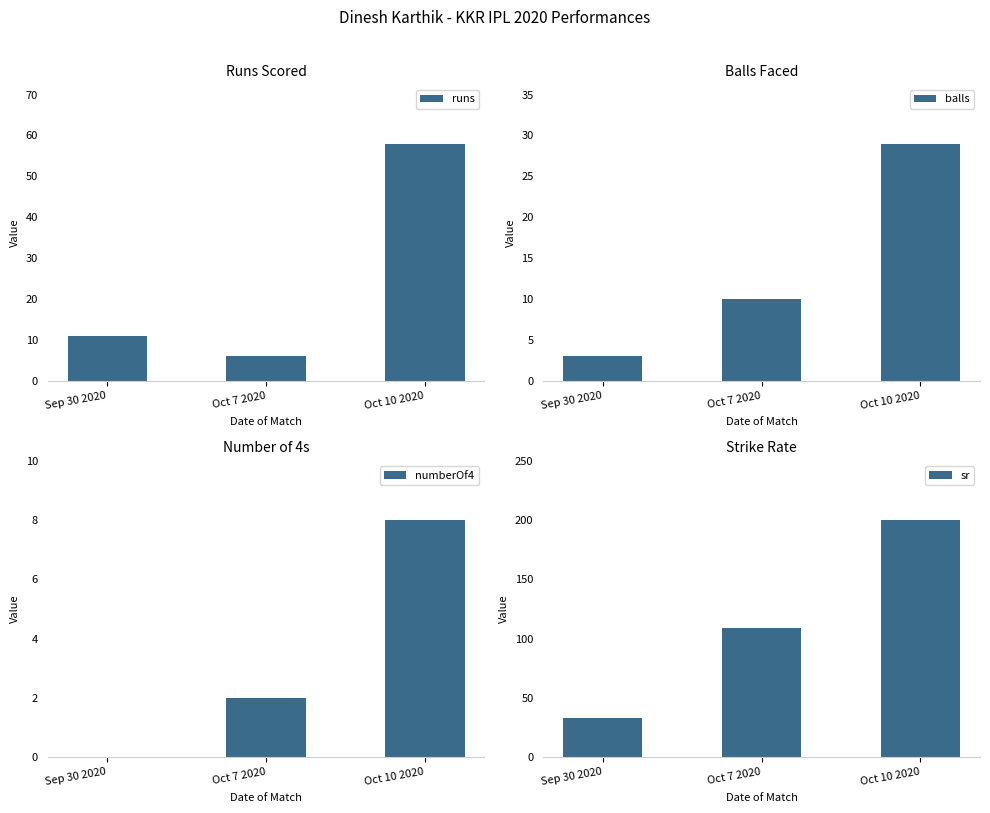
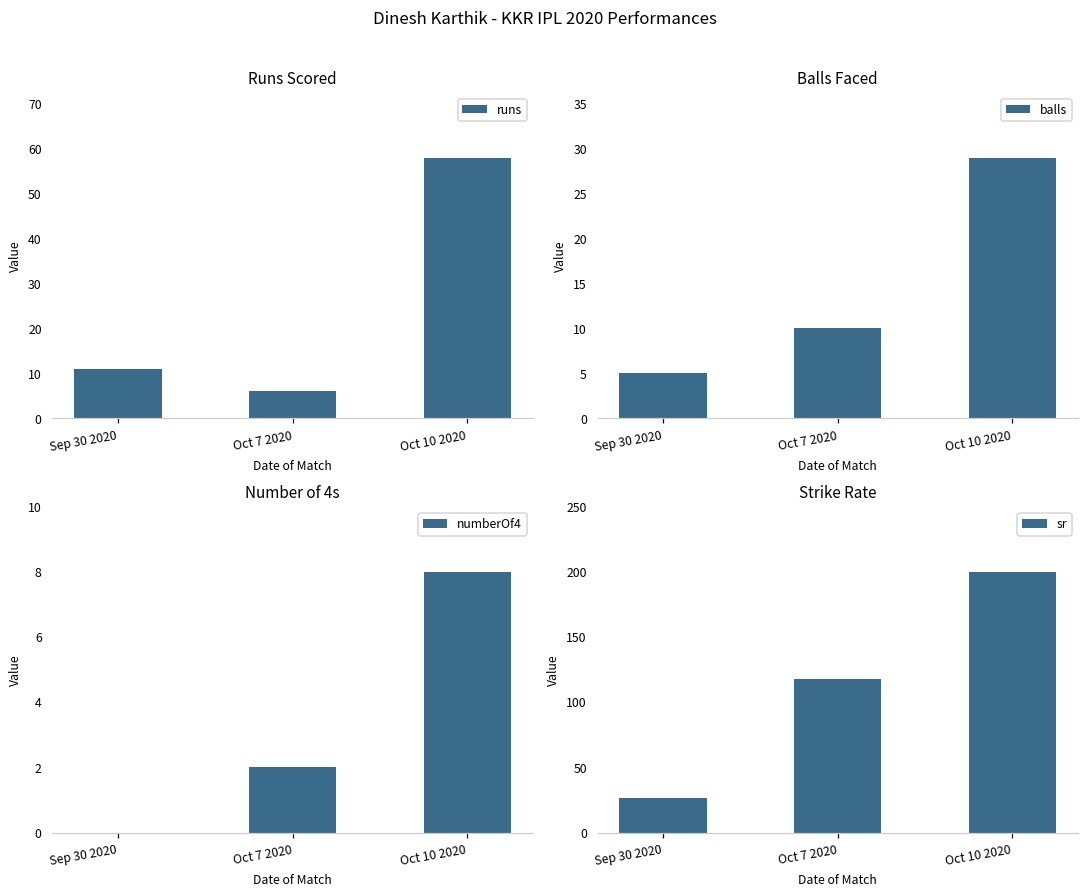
Balls Faced, Sep 30 2020: 3 -> 5
Strike Rate, Sep 30 2020: 33 -> 27
Strike Rate, Oct 7 2020: 109 -> 118
